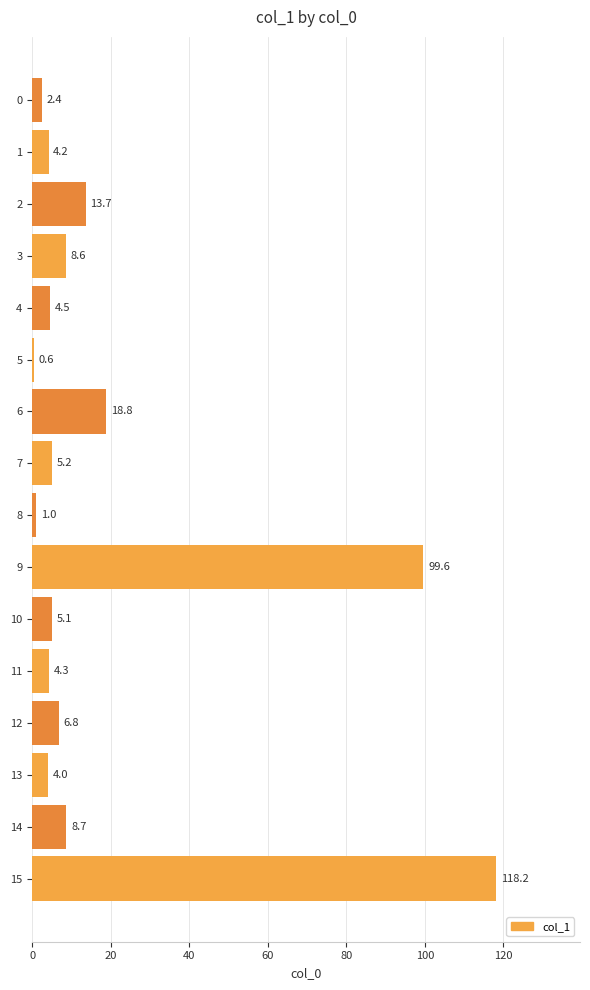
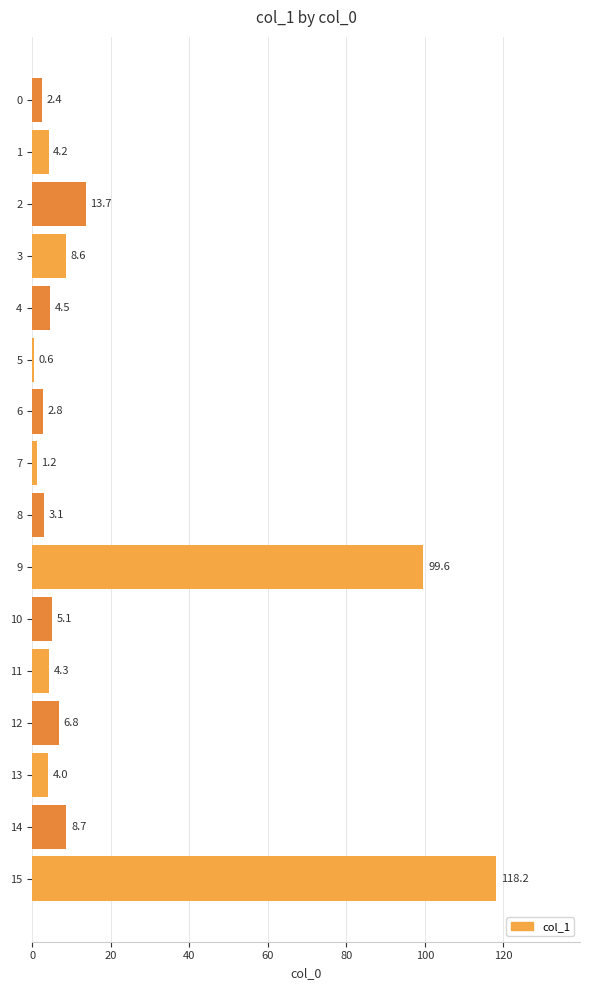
6: 18.8 -> 2.8
7: 5.2 -> 1.2
8: 1.0 -> 3.1
